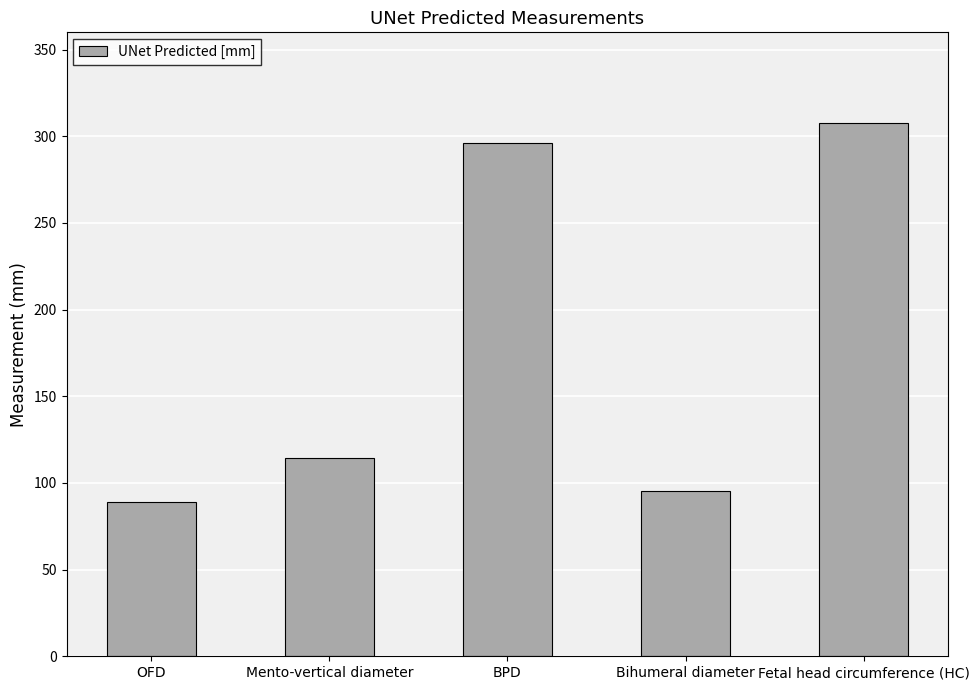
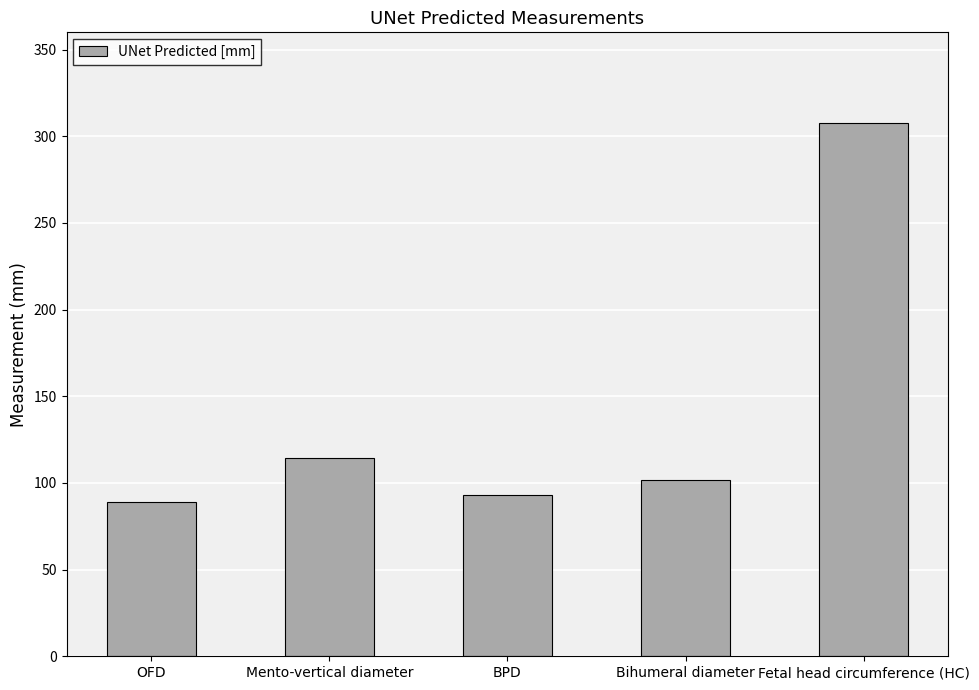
BPD: 296 -> 93
Bihumeral diameter: 95 -> 102
